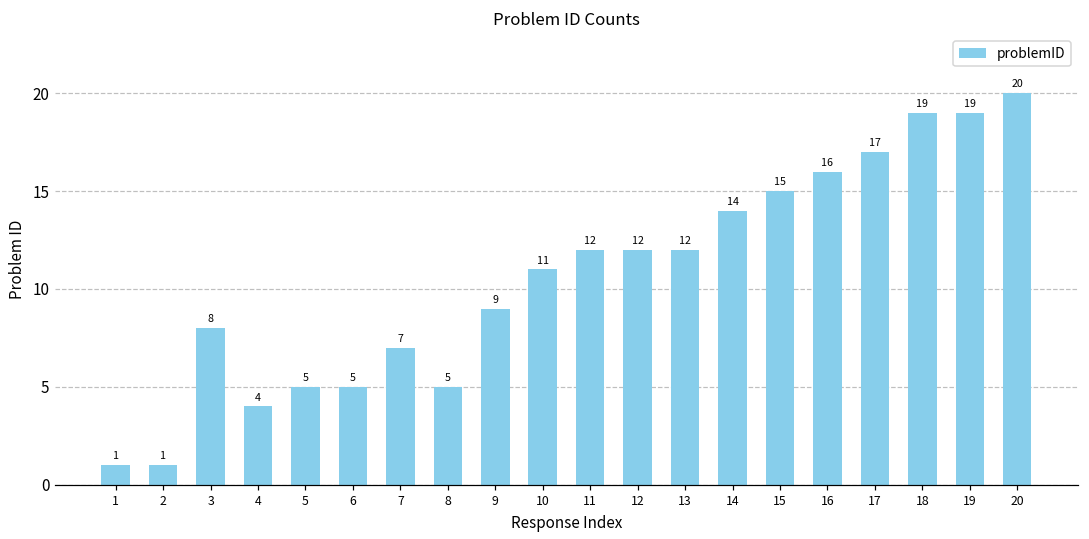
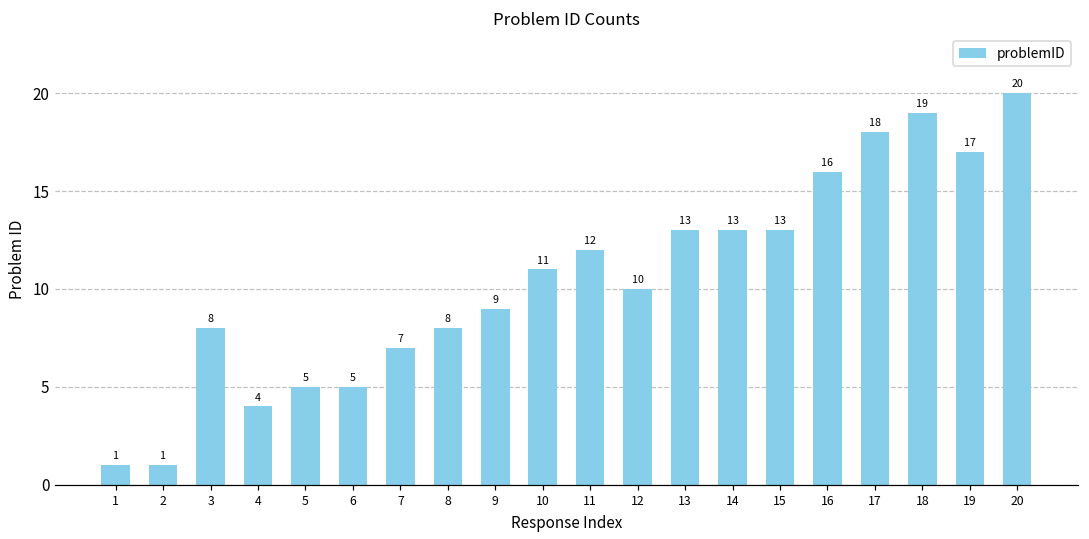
8: 5 -> 8
12: 12 -> 10
13: 12 -> 13
14: 14 -> 13
15: 15 -> 13
17: 17 -> 18
19: 19 -> 17
